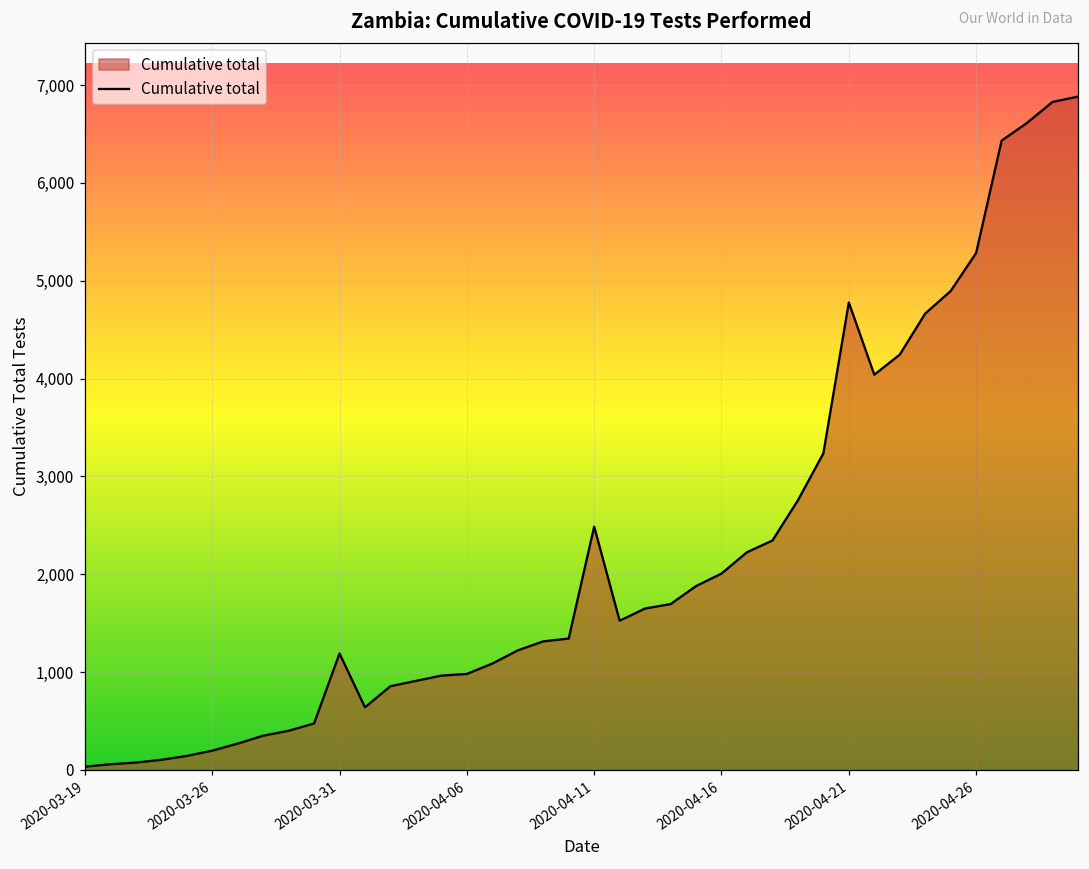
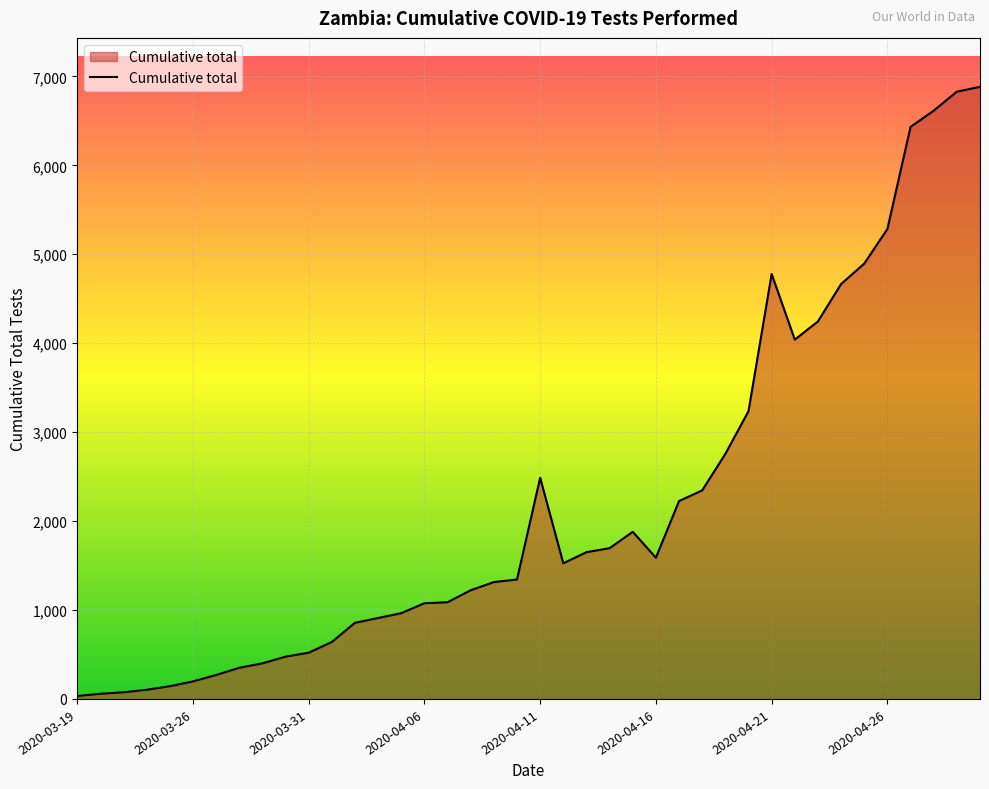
2020-03-31: 1,200 -> 500
2020-04-06: 1,000 -> 1,100
2020-04-16: 2,000 -> 1,600
